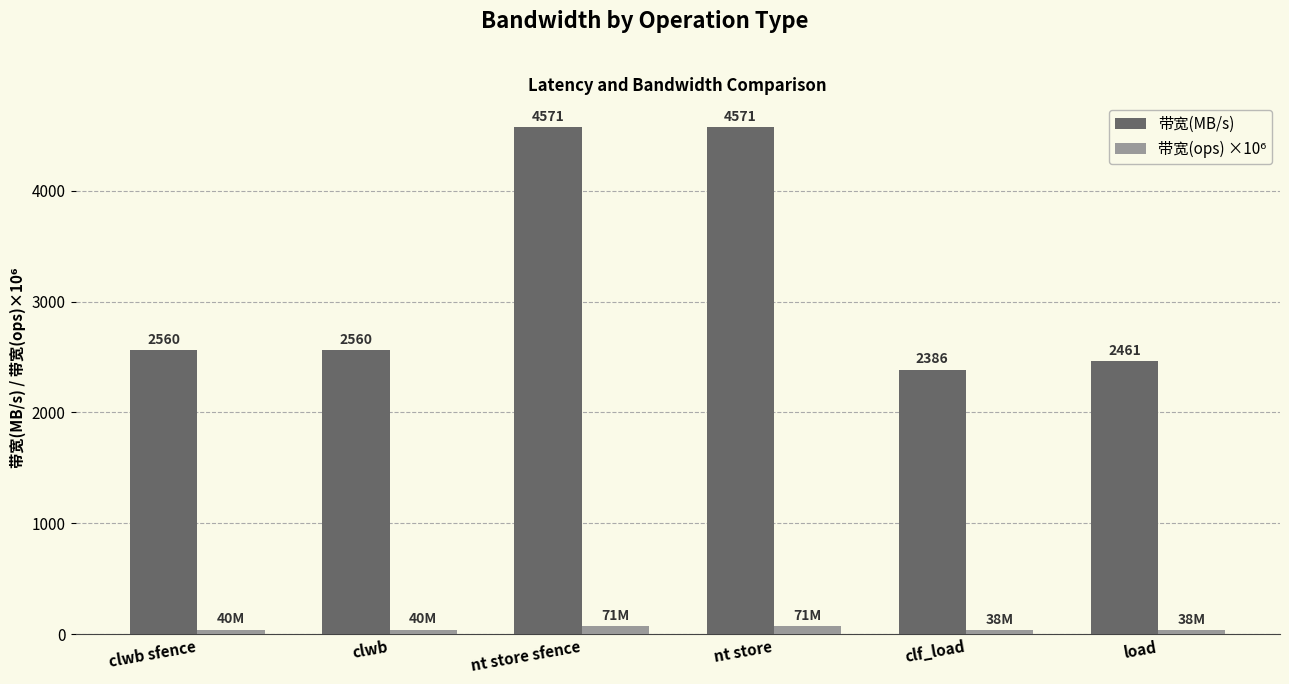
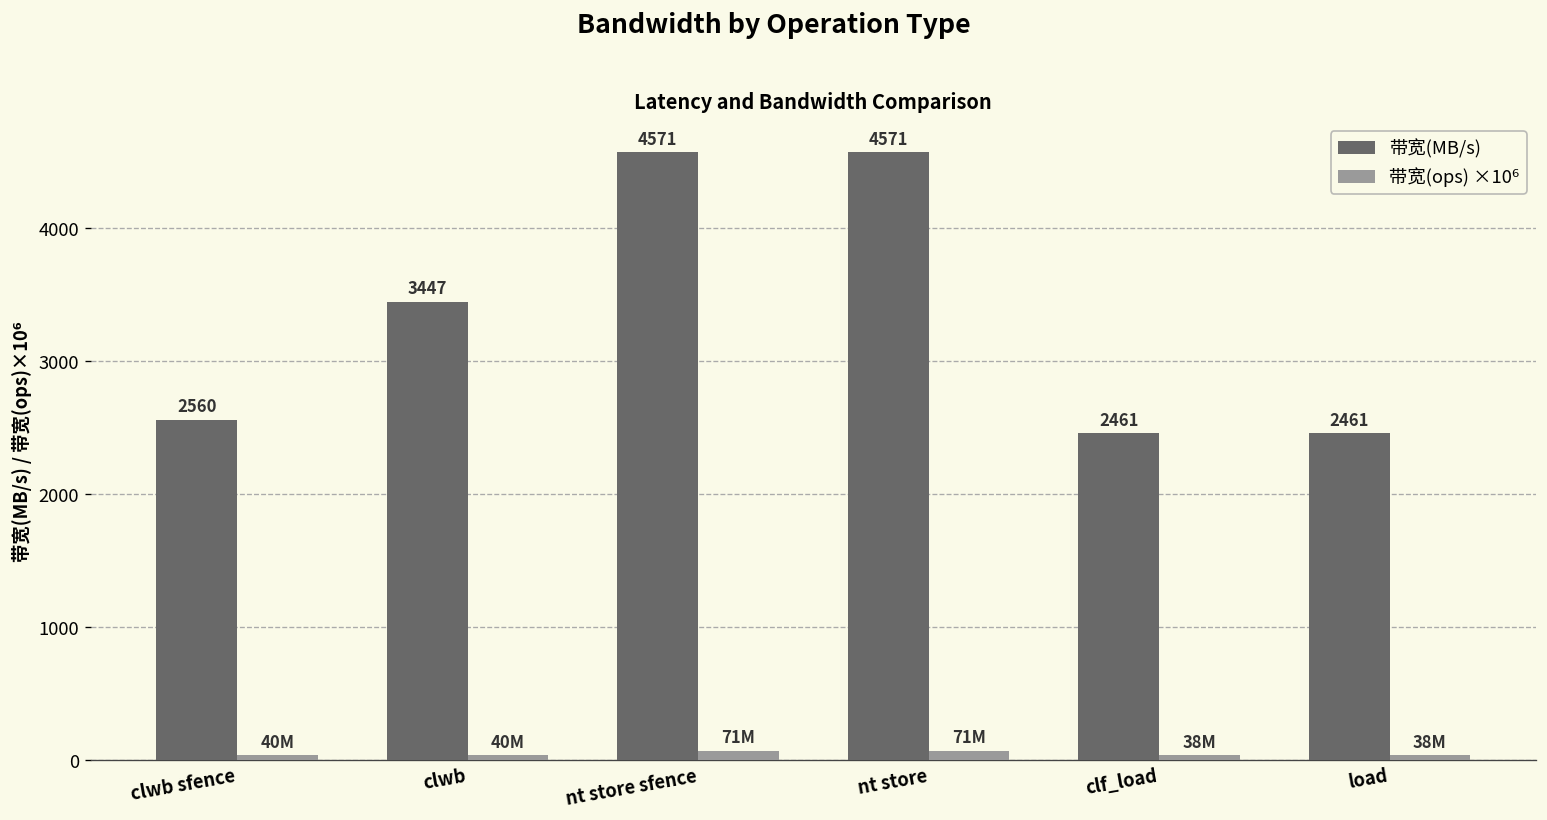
带宽(MB/s), clwb: 2560 -> 3447
带宽(MB/s), clf_load: 2386 -> 2461
